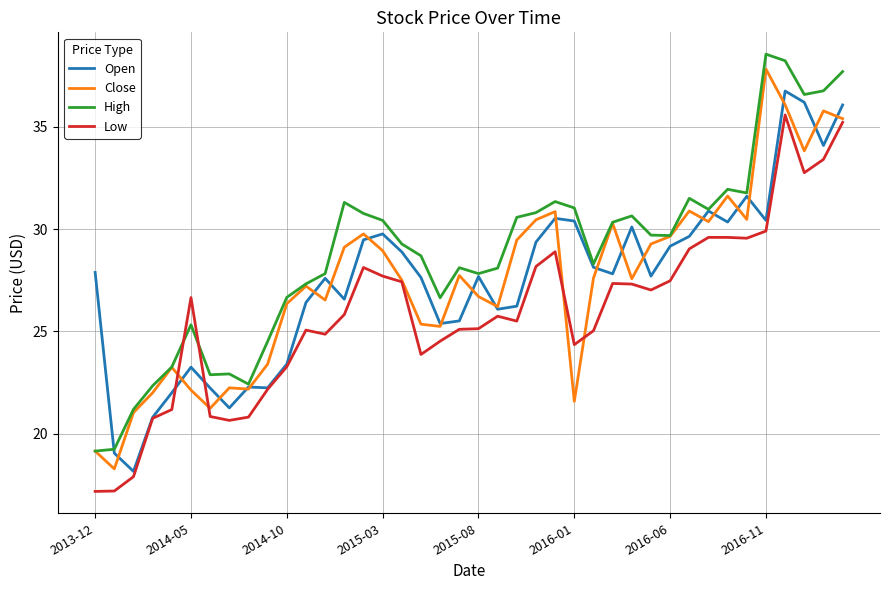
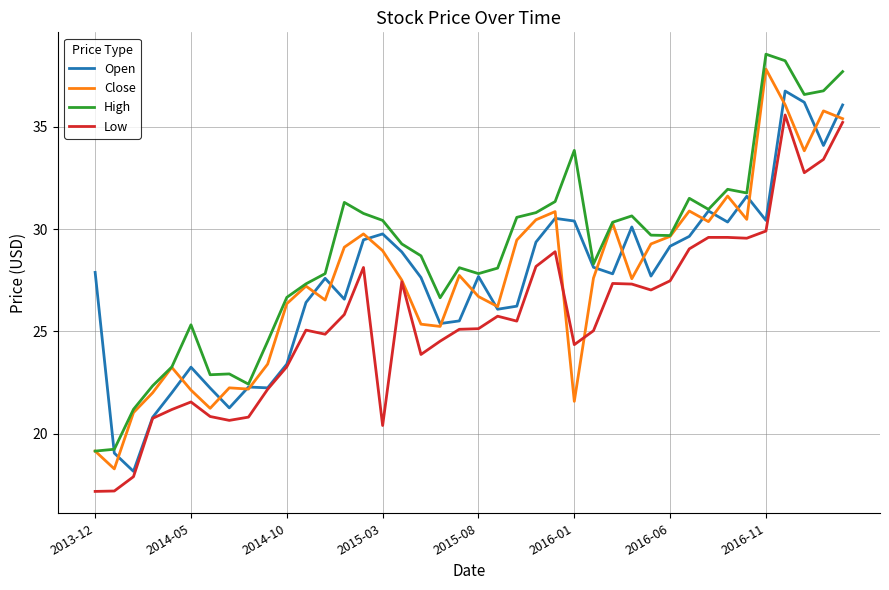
Low, 2014-05: 26.7 -> 21.6
Low, 2015-03: 27.7 -> 20.4
High, 2016-01: 31.0 -> 33.8
